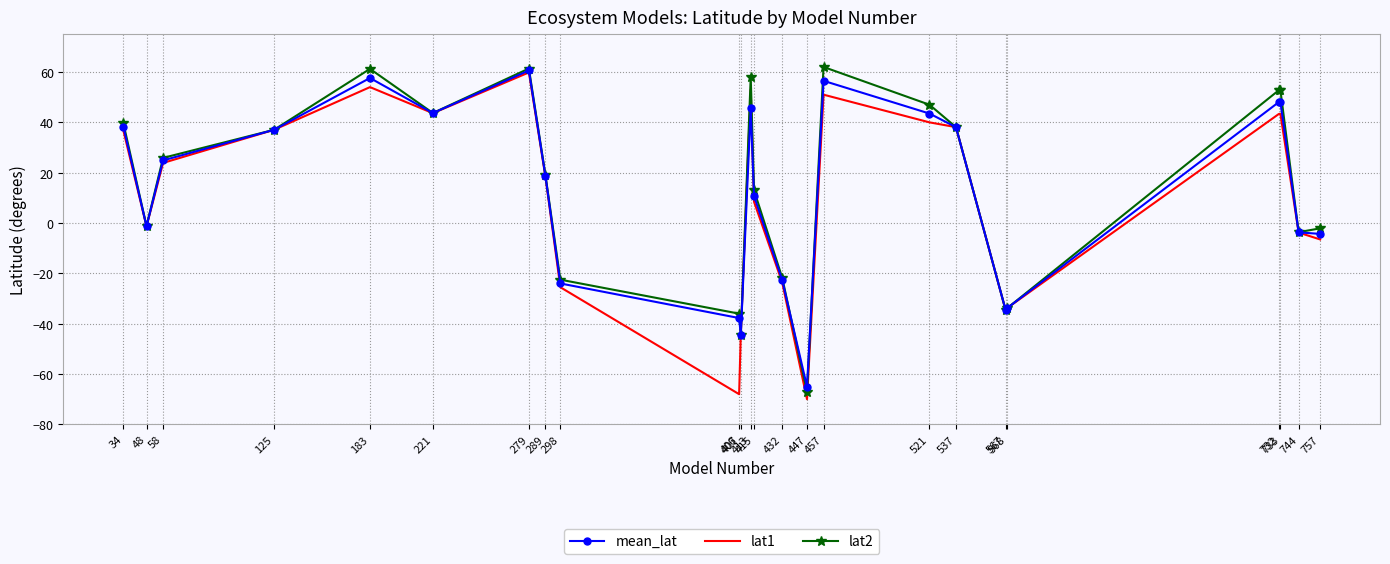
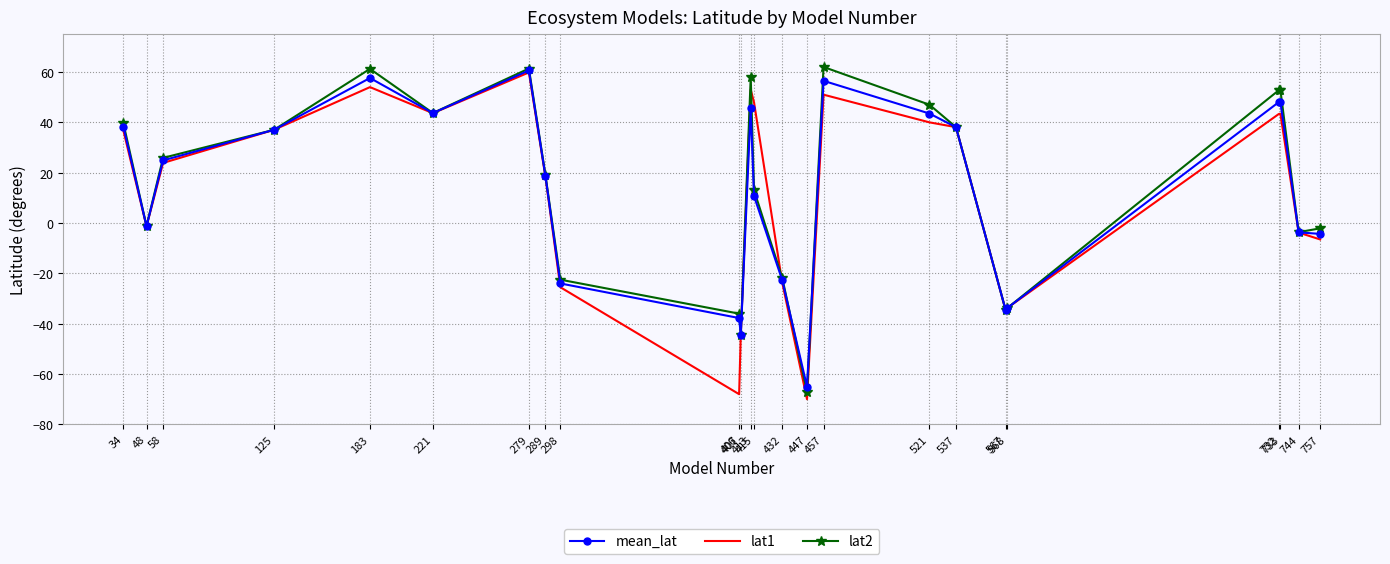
lat1, 415: 8 -> 48
